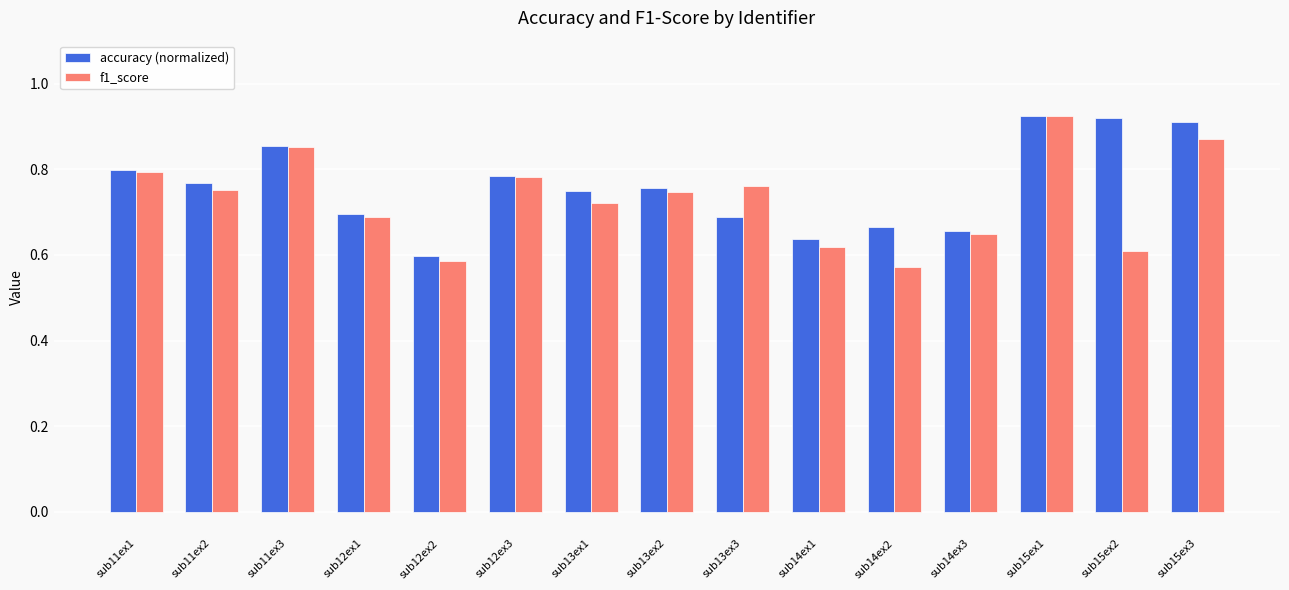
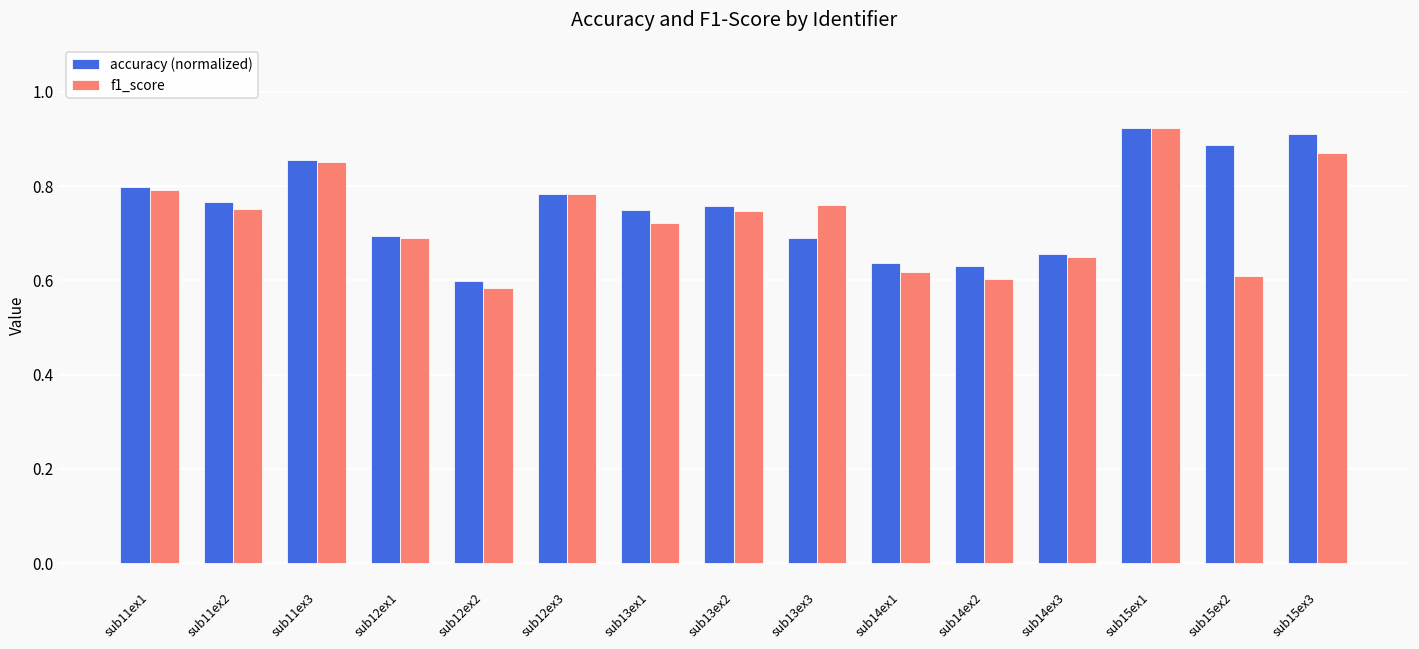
accuracy (normalized), sub14ex2: 0.67 -> 0.63
f1_score, sub14ex2: 0.57 -> 0.60
accuracy (normalized), sub15ex2: 0.92 -> 0.89
